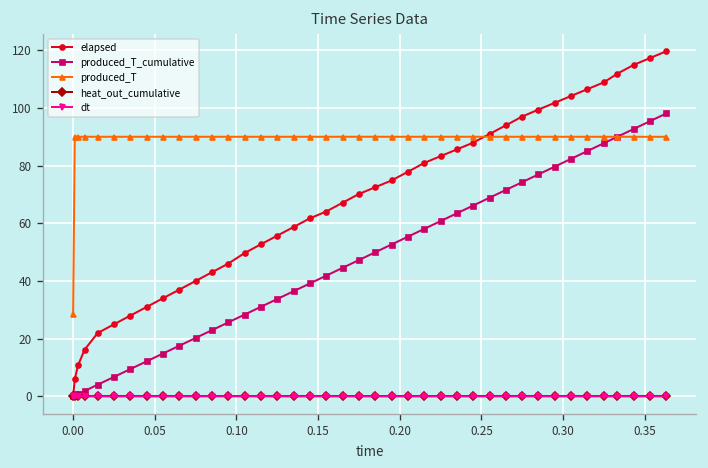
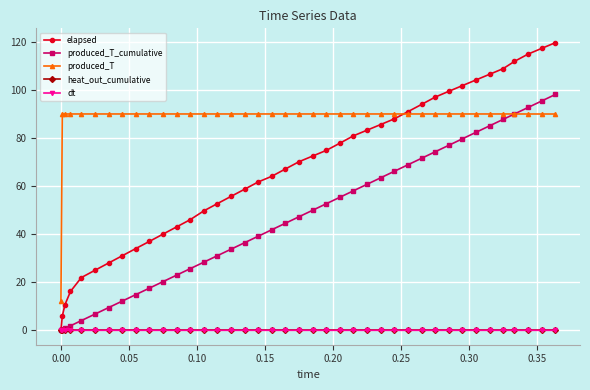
produced_T, 0.00: 29 -> 12
